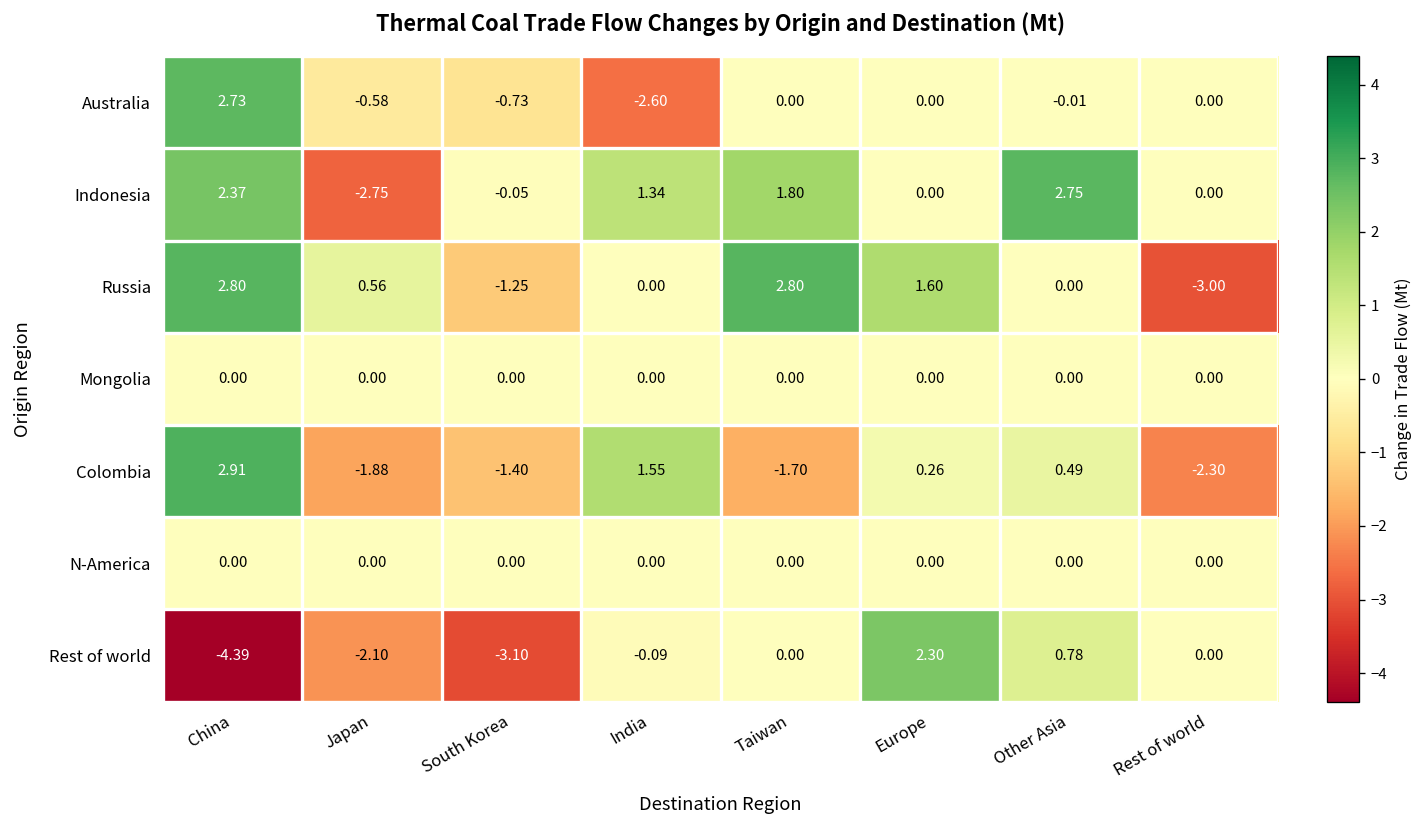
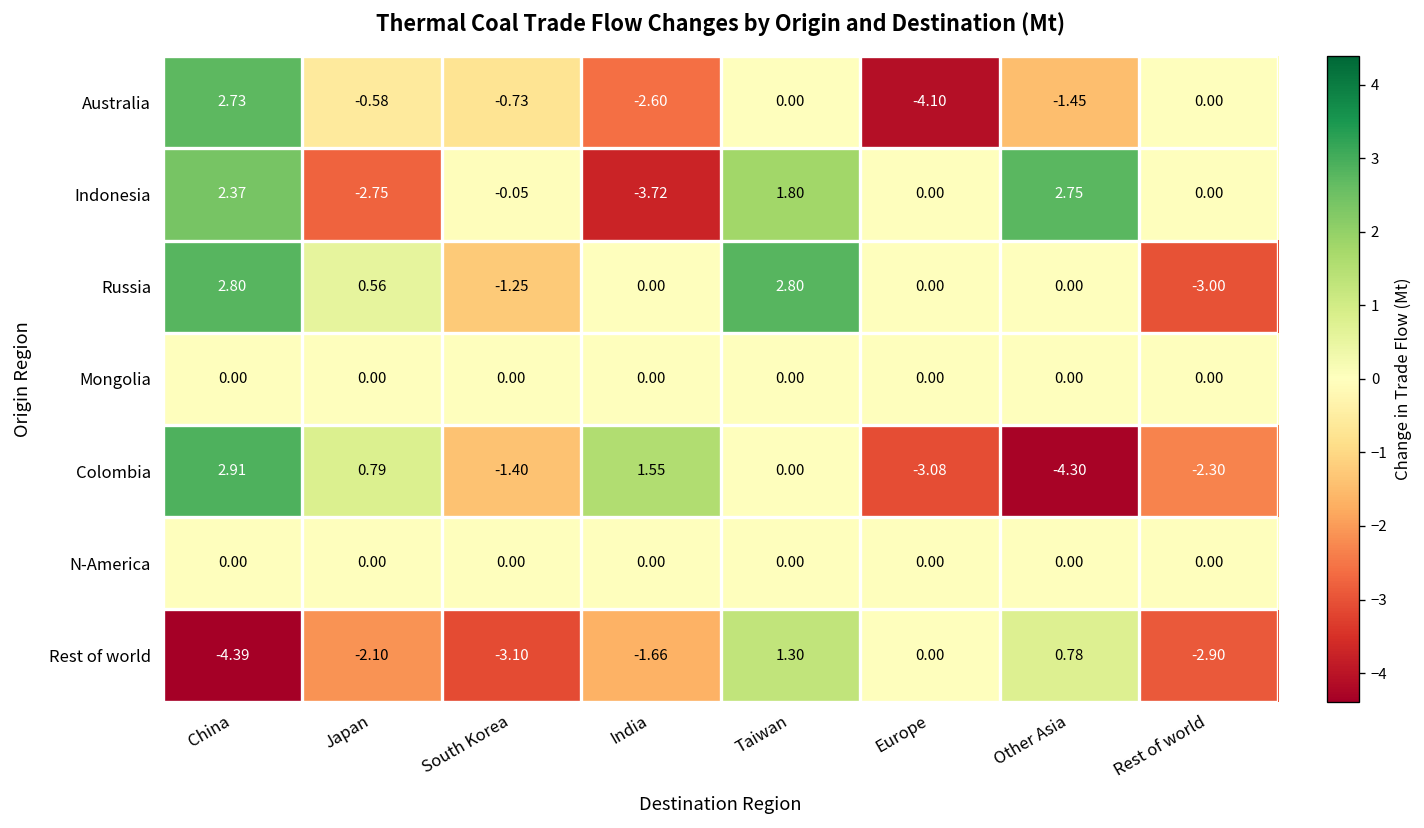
Australia, Europe: 0.00 -> -4.10
Australia, Other Asia: -0.01 -> -1.45
Indonesia, India: 1.34 -> -3.72
Russia, Europe: 1.60 -> 0.00
Colombia, Japan: -1.88 -> 0.79
Colombia, Taiwan: -1.70 -> 0.00
Colombia, Europe: 0.26 -> -3.08
Colombia, Other Asia: 0.49 -> -4.30
Rest of world, India: -0.09 -> -1.66
Rest of world, Taiwan: 0.00 -> 1.30
Rest of world, Europe: 2.30 -> 0.00
Rest of world, Rest of world: 0.00 -> -2.90
